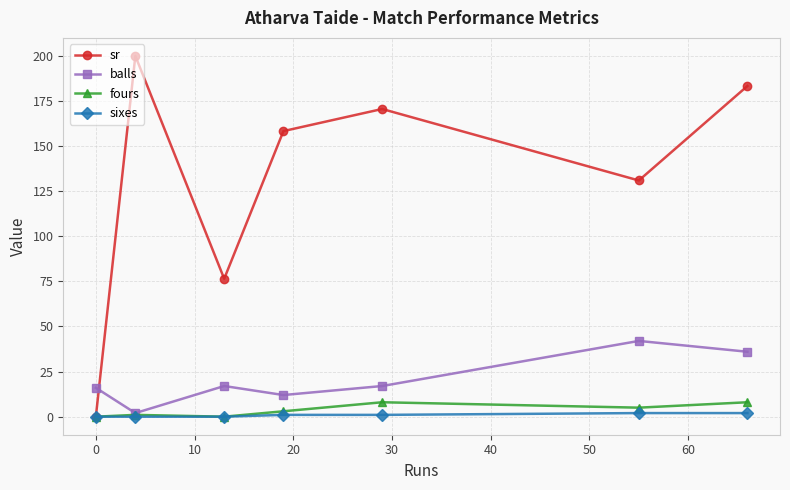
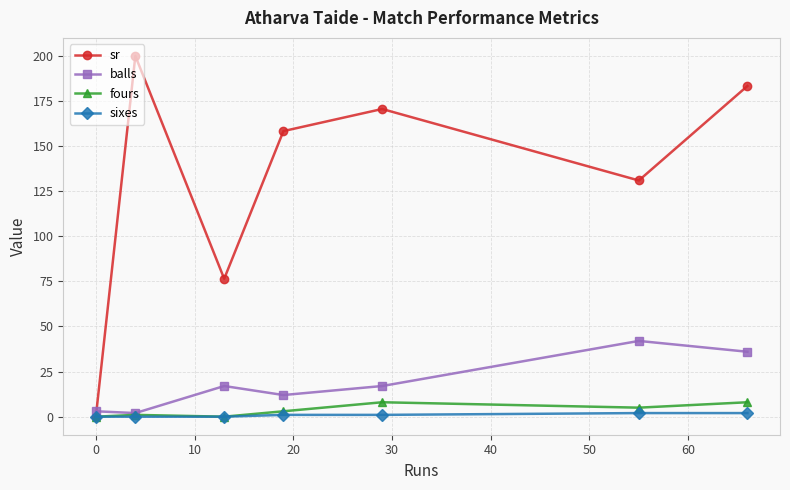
balls, 0: 16 -> 3
